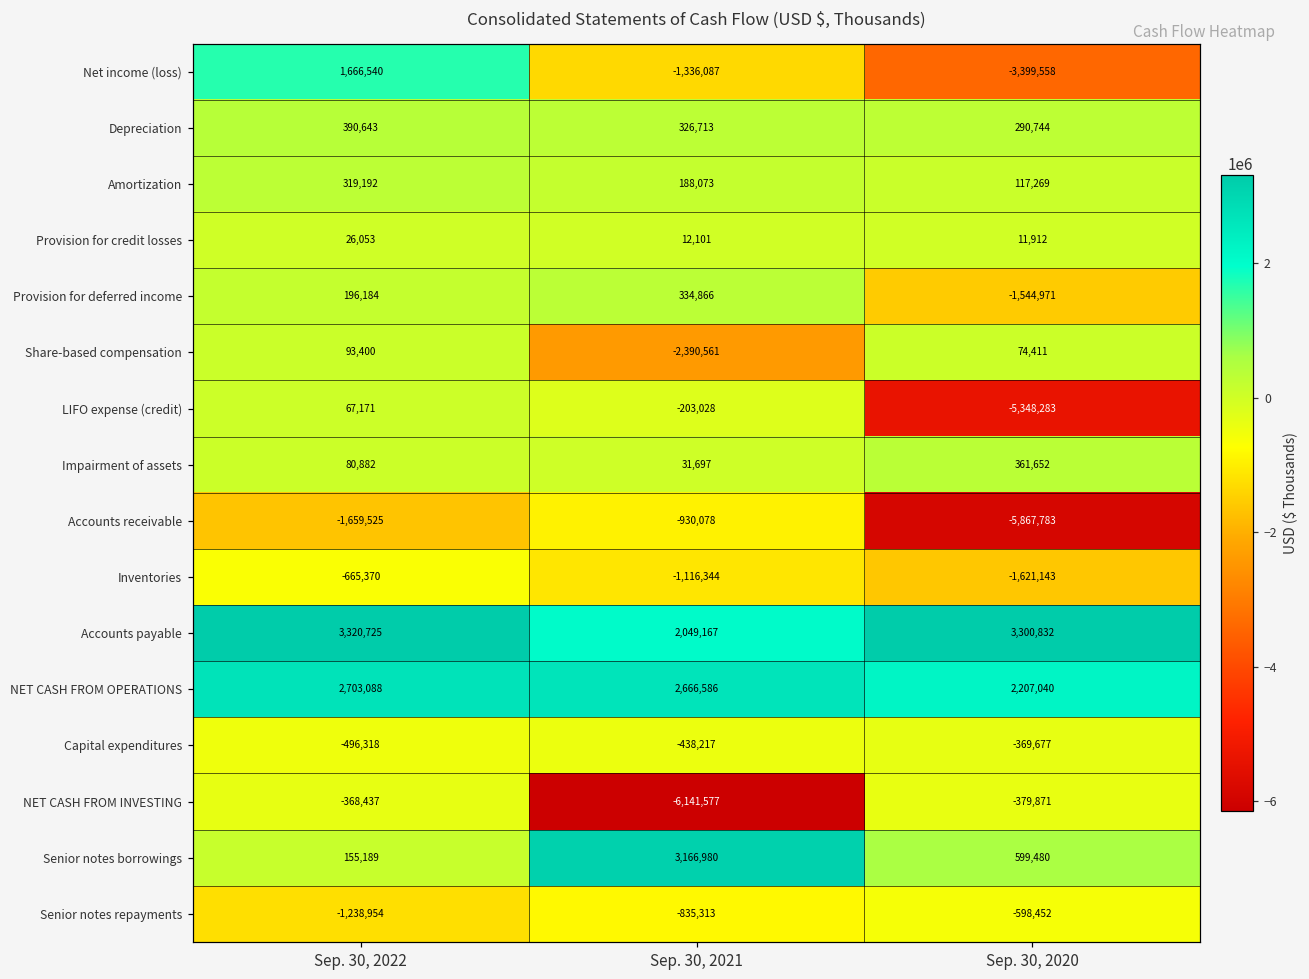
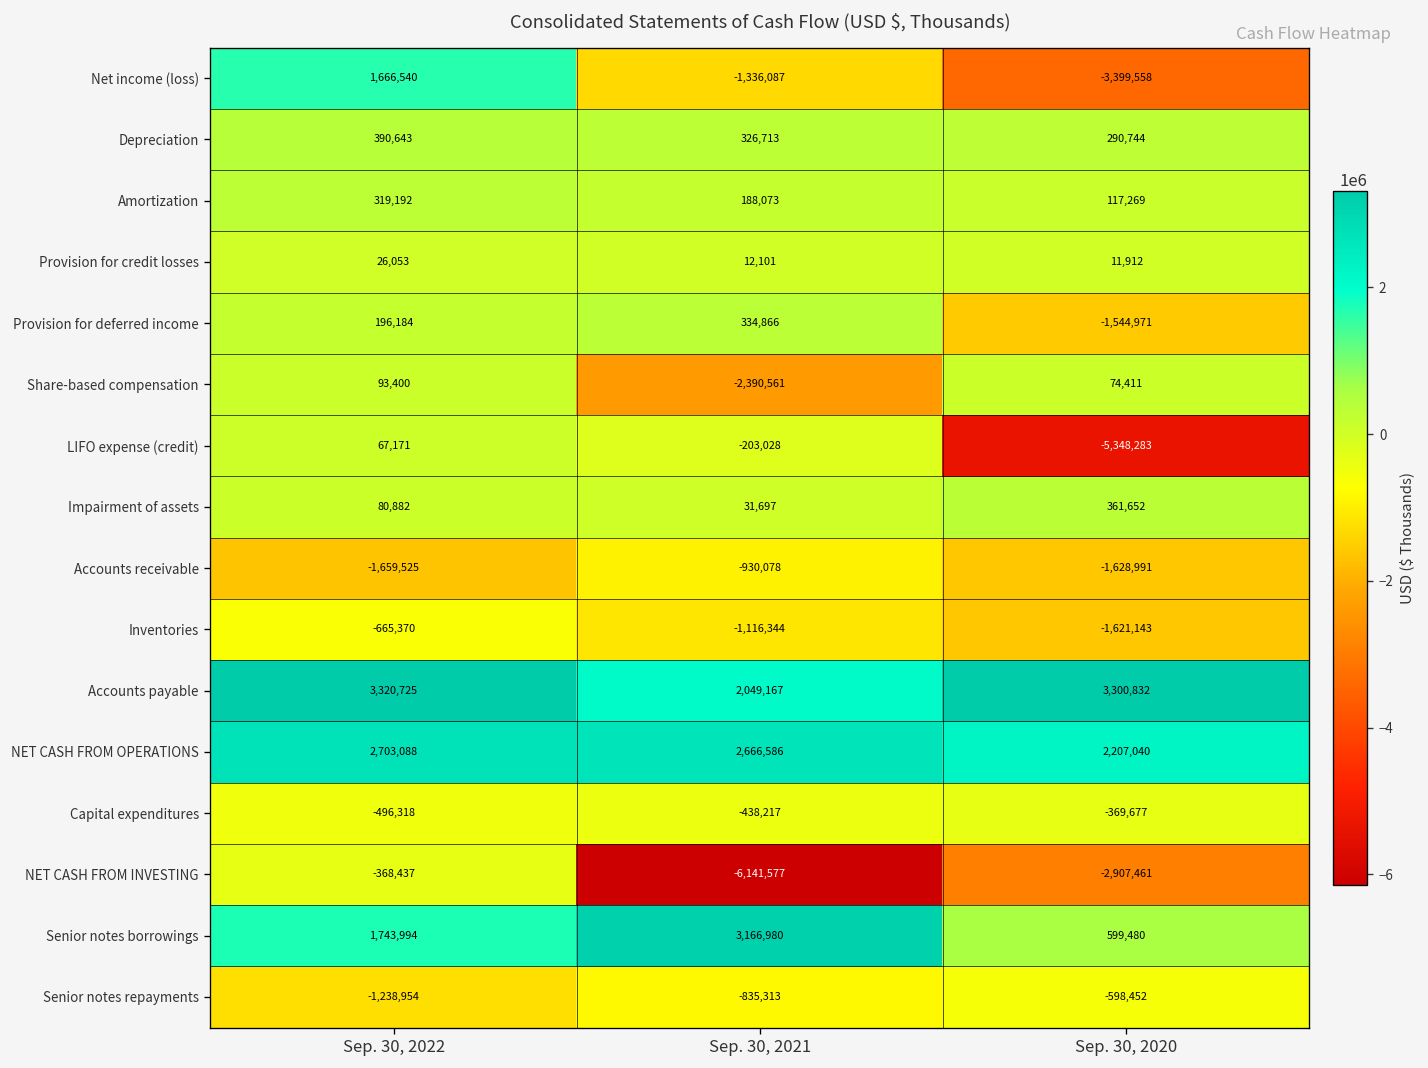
Accounts receivable, Sep. 30, 2020: -5,867,783 -> -1,628,991
NET CASH FROM INVESTING, Sep. 30, 2020: -379,871 -> -2,907,461
Senior notes borrowings, Sep. 30, 2022: 155,189 -> 1,743,994
